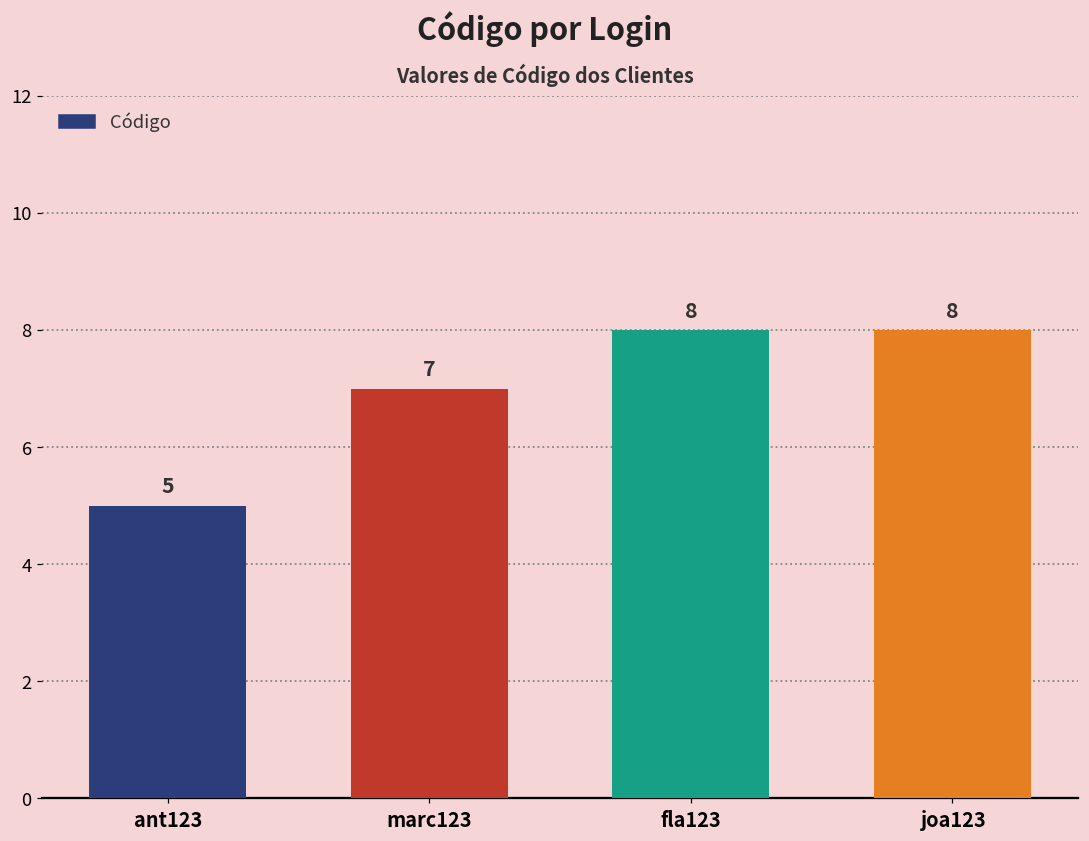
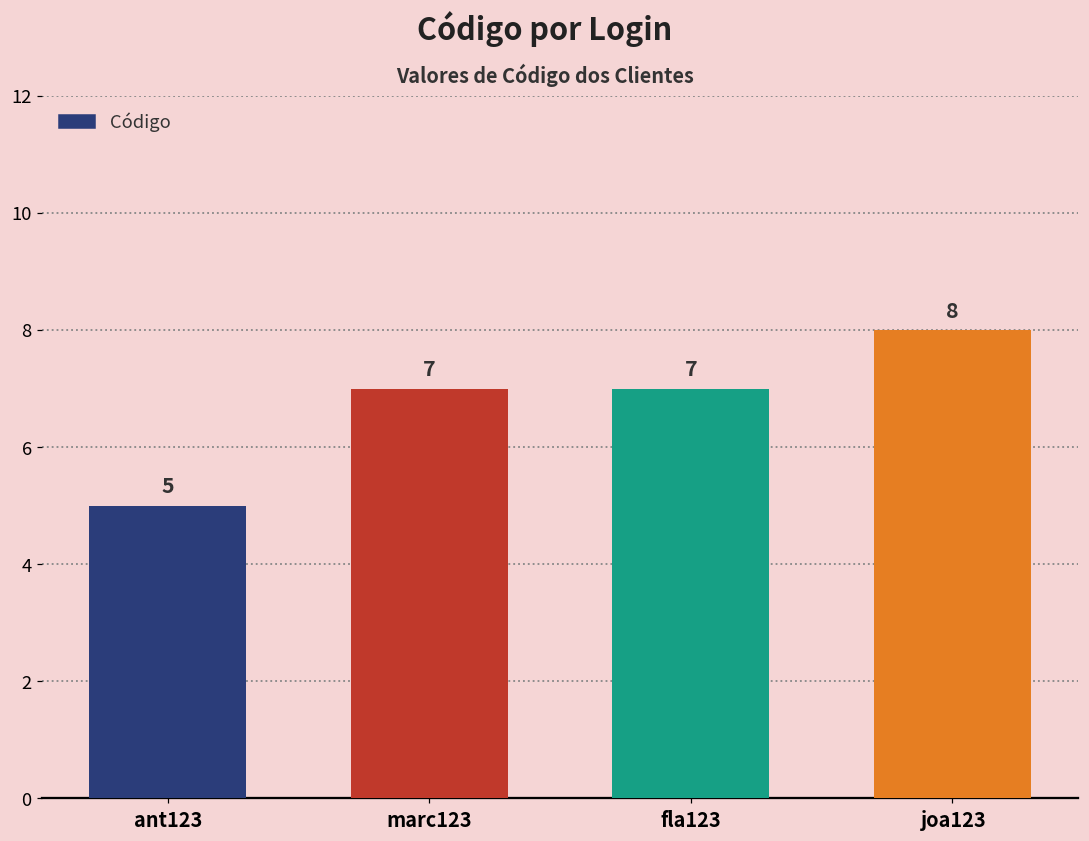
fla123: 8 -> 7
